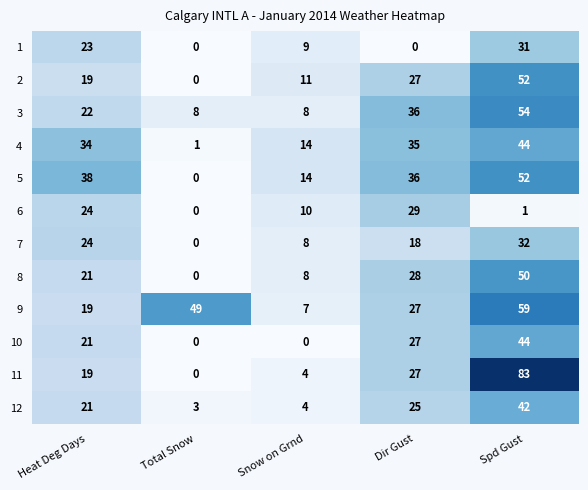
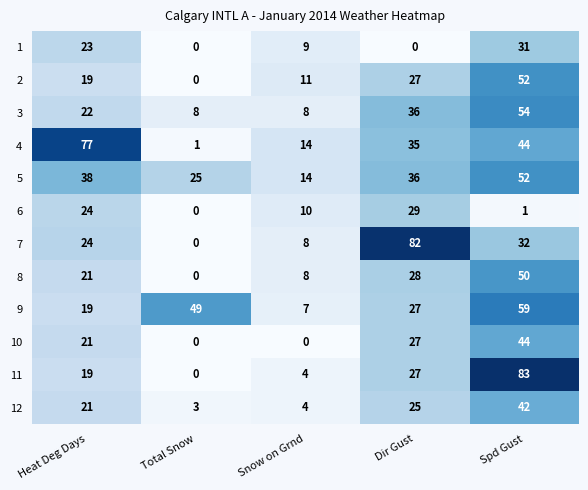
4, Heat Deg Days: 34 -> 77
5, Total Snow: 0 -> 25
7, Dir Gust: 18 -> 82
